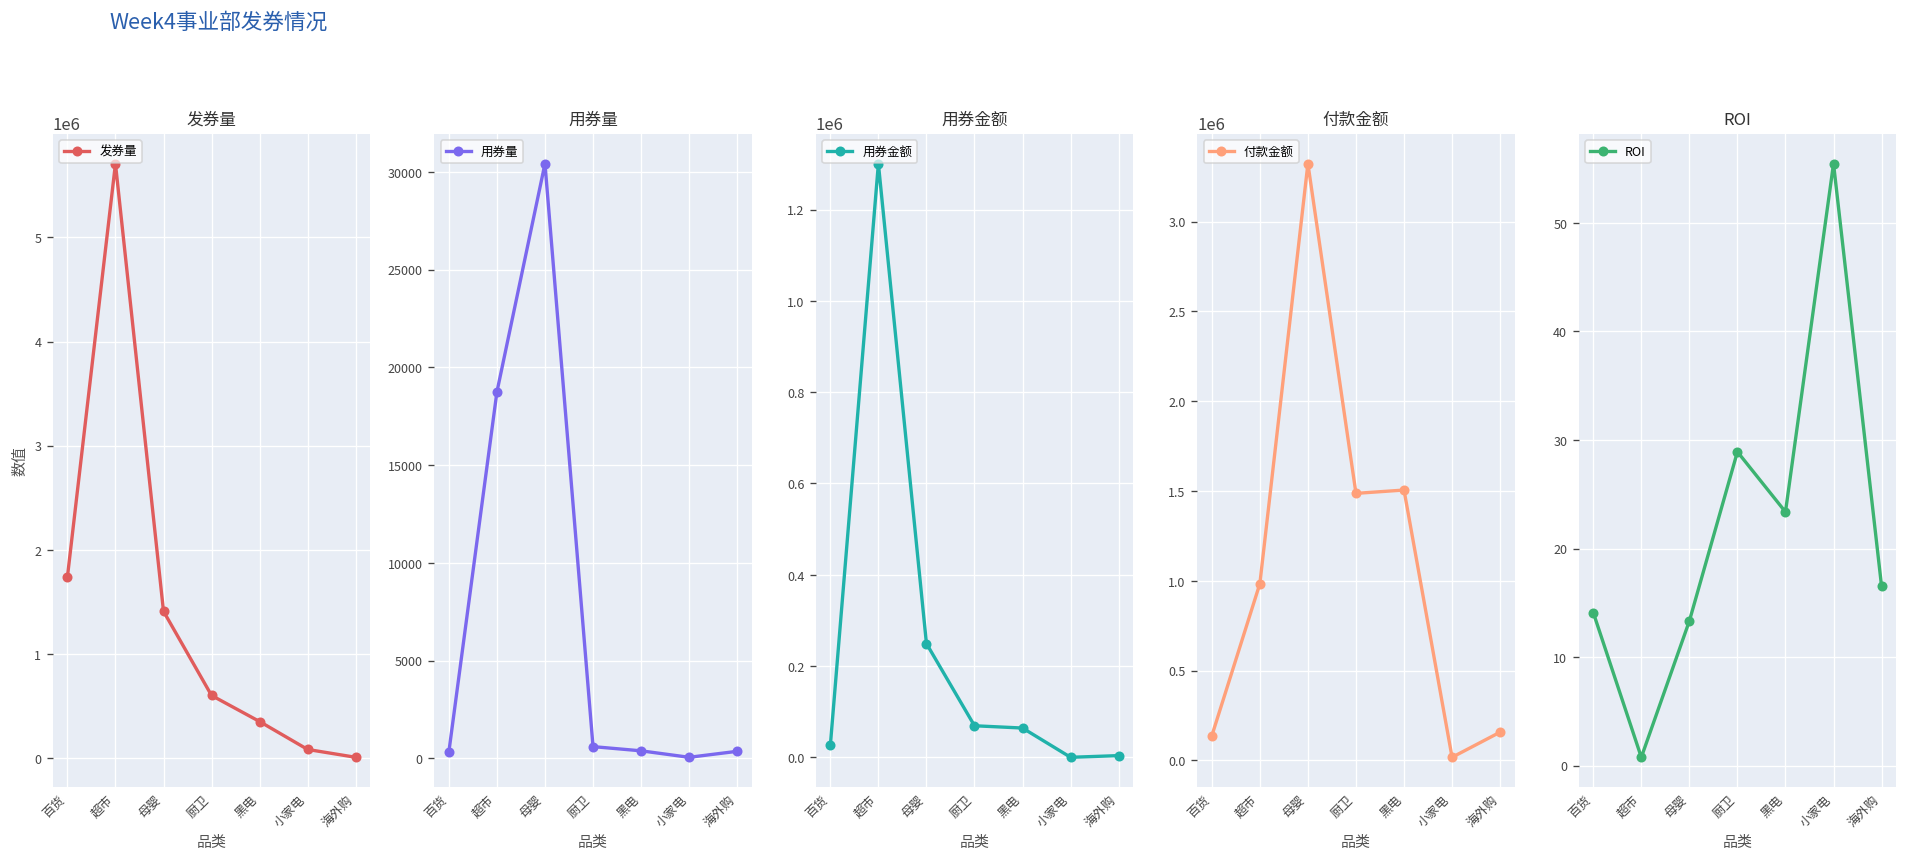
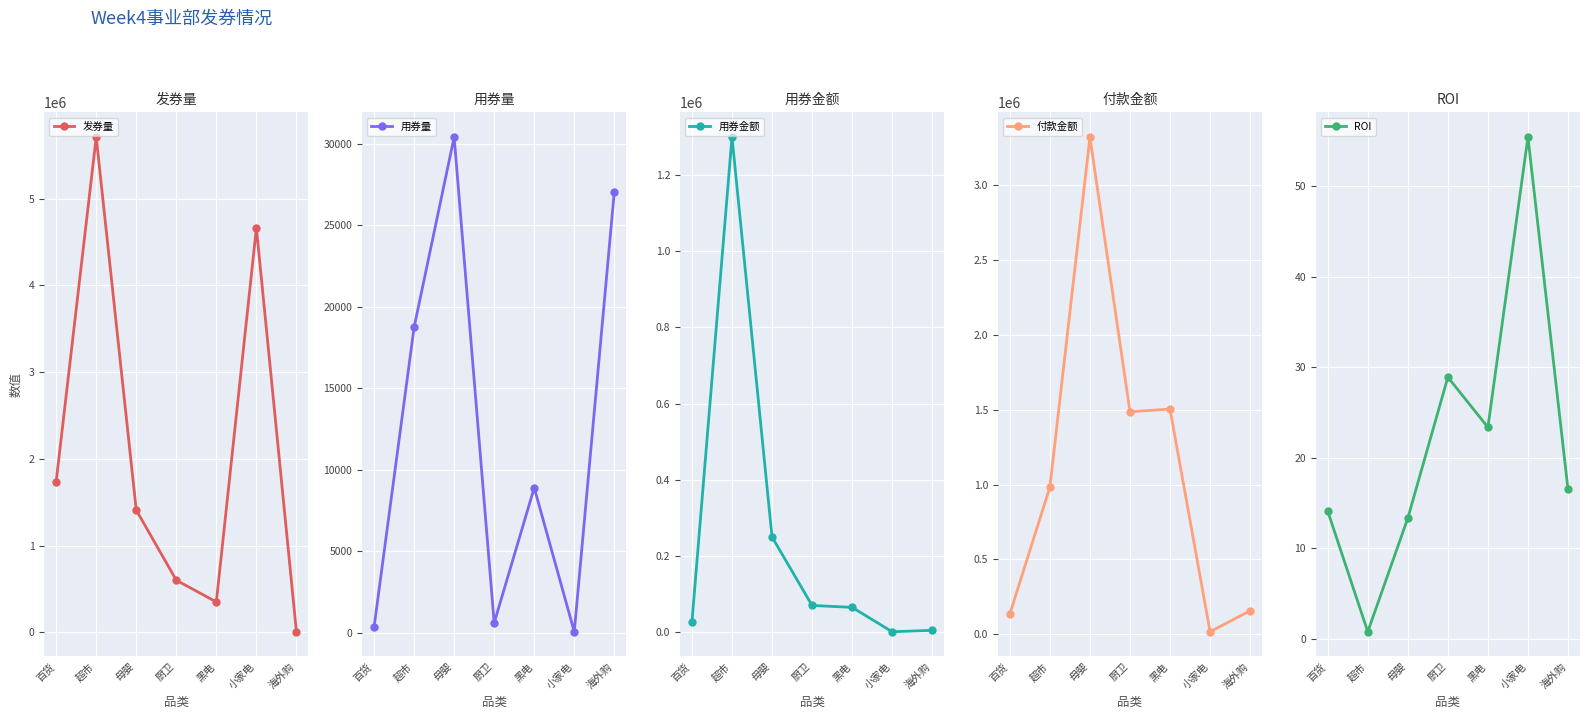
发券量, 小家电: 100000 -> 4700000
用券量, 黑电: 400 -> 8900
用券量, 海外购: 400 -> 27100
